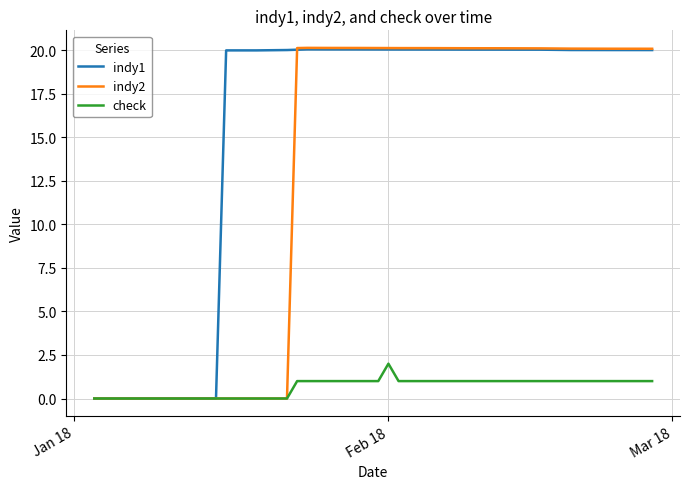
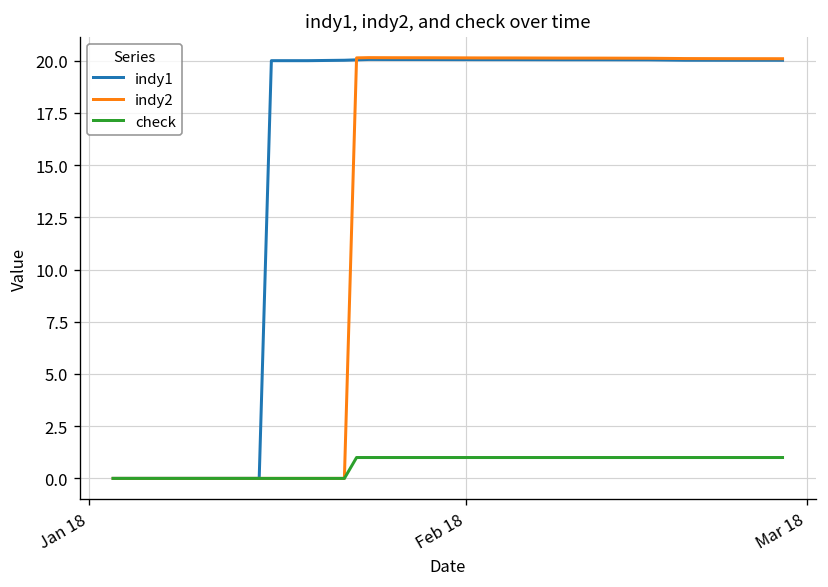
check, Feb 18: 2 -> 1
